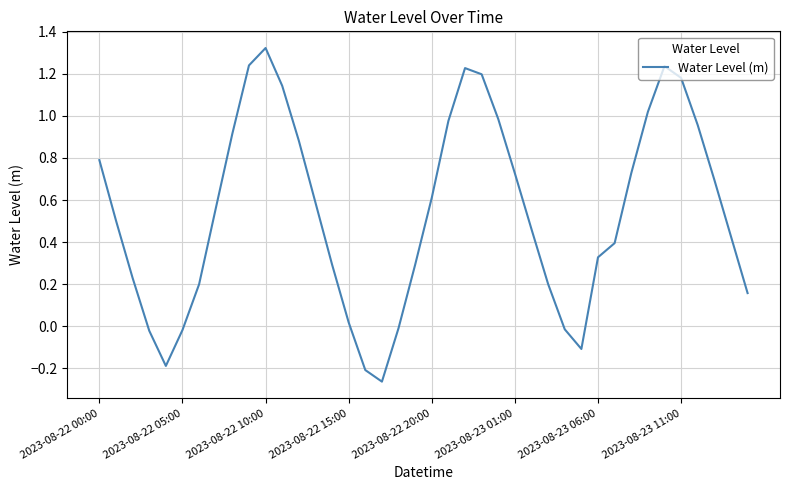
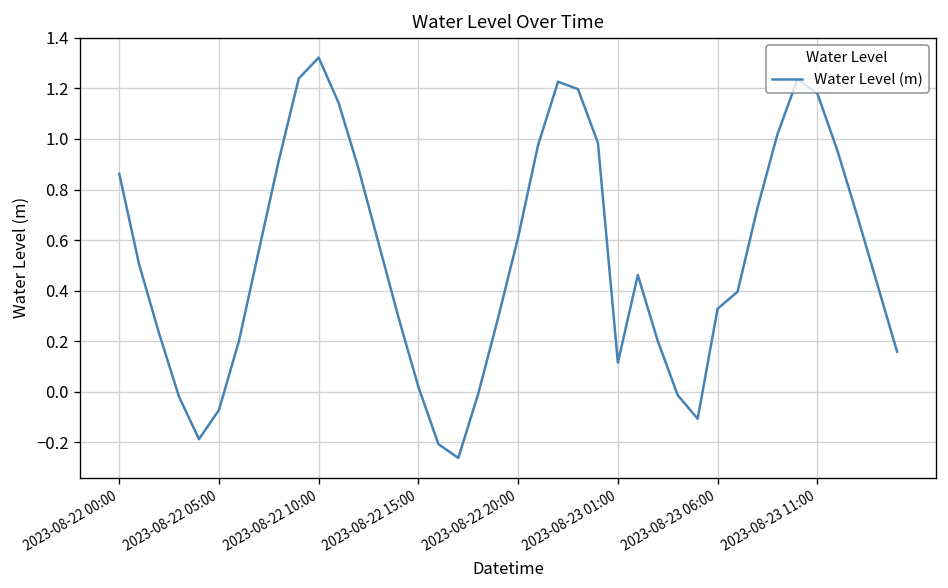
2023-08-22 00:00: 0.79 -> 0.86
2023-08-22 05:00: -0.02 -> -0.07
2023-08-23 01:00: 0.73 -> 0.11
